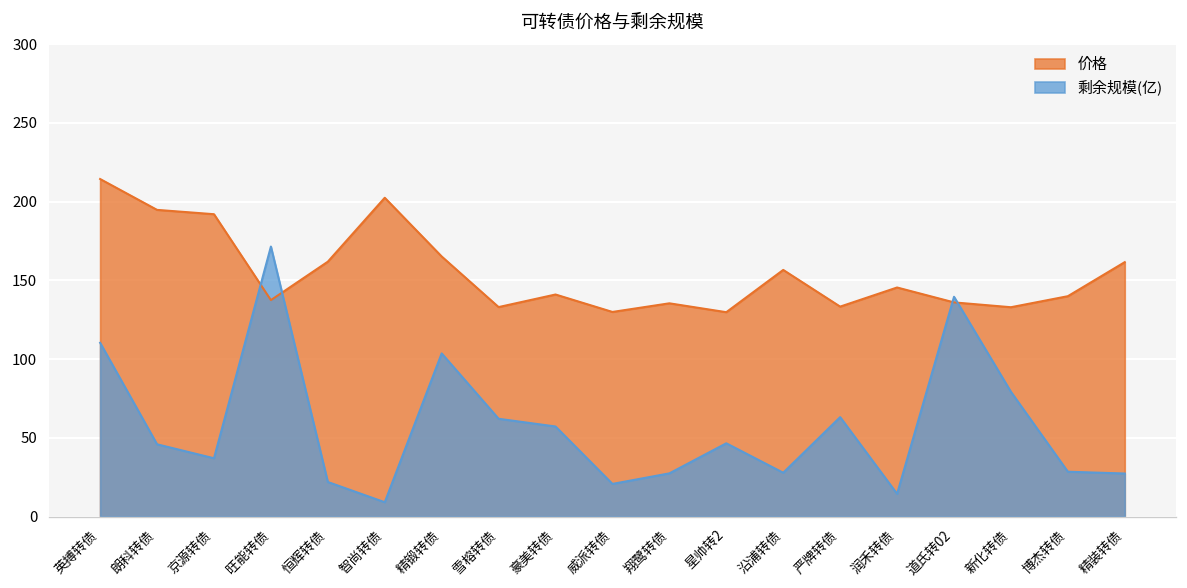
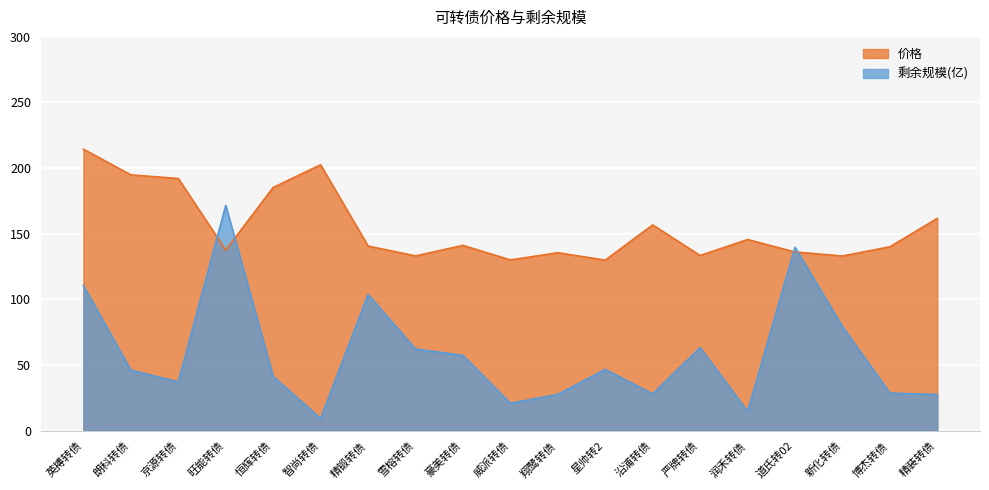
价格, 恒辉转债: 162 -> 185
剩余规模(亿), 恒辉转债: 22 -> 41
价格, 精锻转债: 165 -> 141
